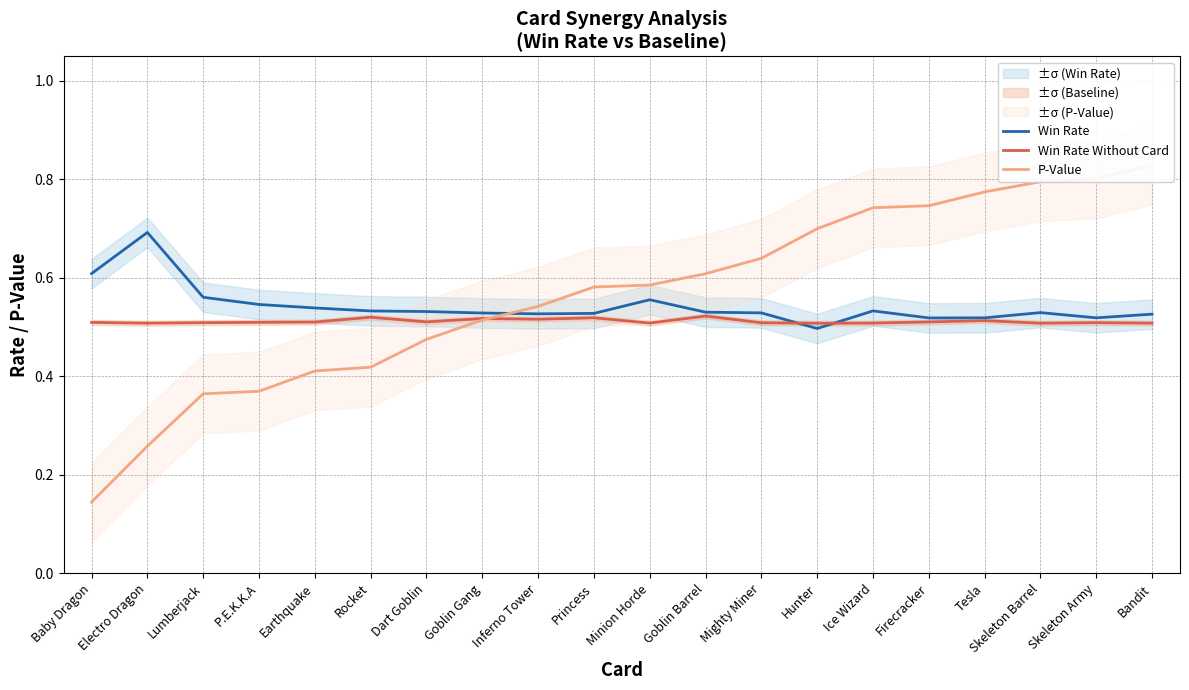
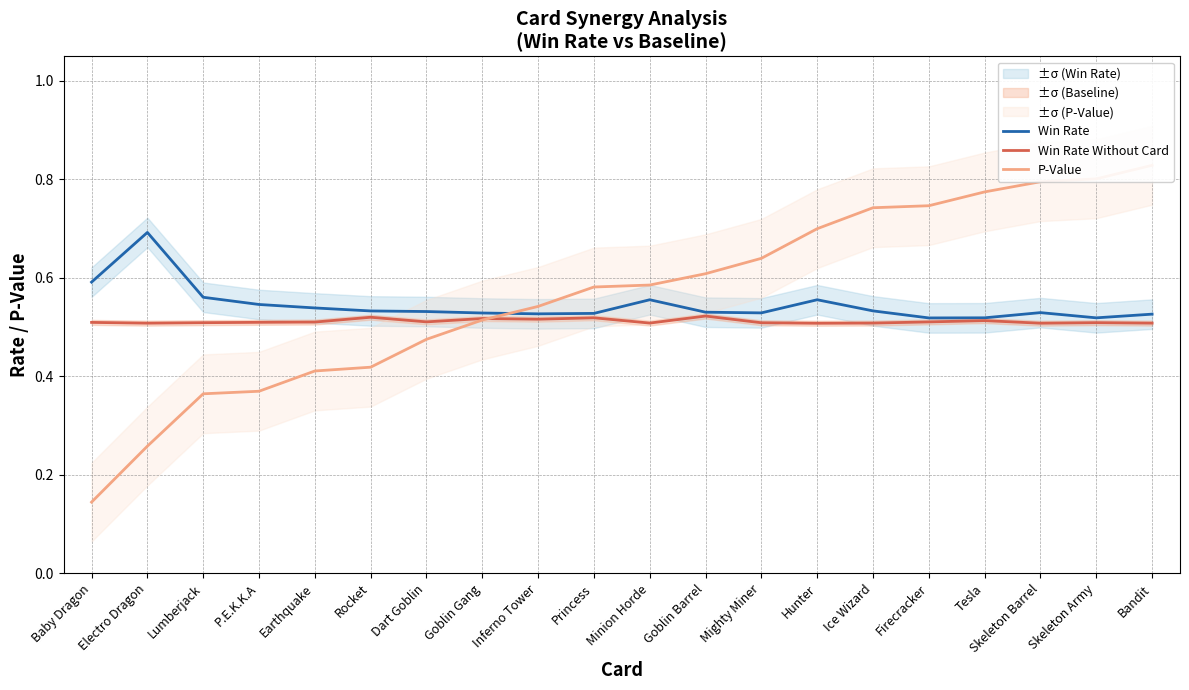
Win Rate, Baby Dragon: 0.61 -> 0.59
Win Rate, Hunter: 0.50 -> 0.56
